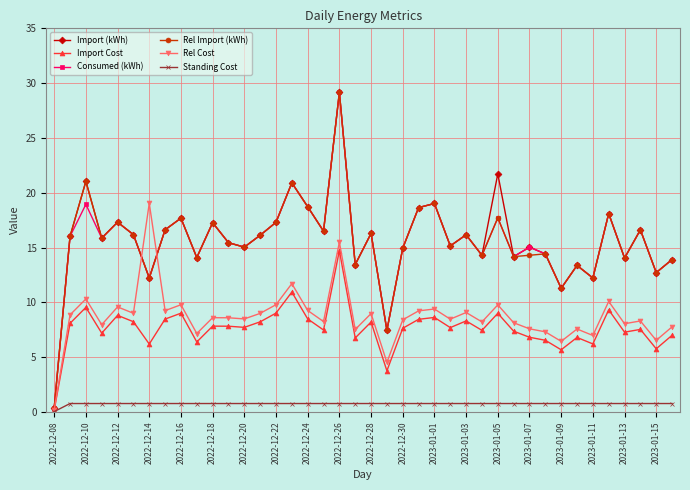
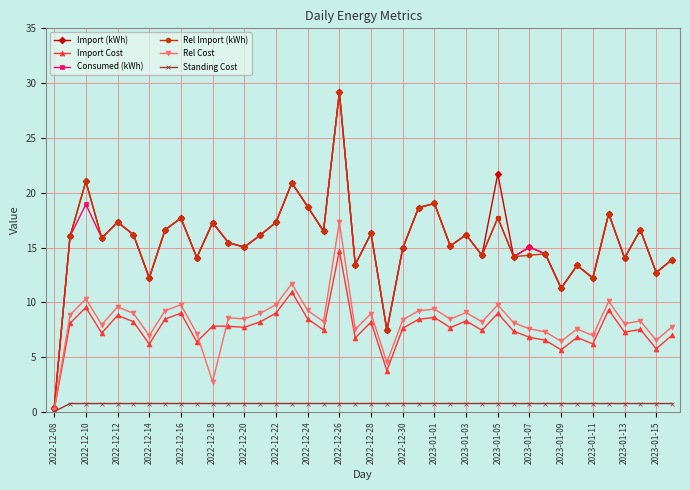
Rel Cost, 2022-12-14: 19.0 -> 7.0
Rel Cost, 2022-12-18: 8.6 -> 2.8
Rel Cost, 2022-12-26: 15.5 -> 17.3
